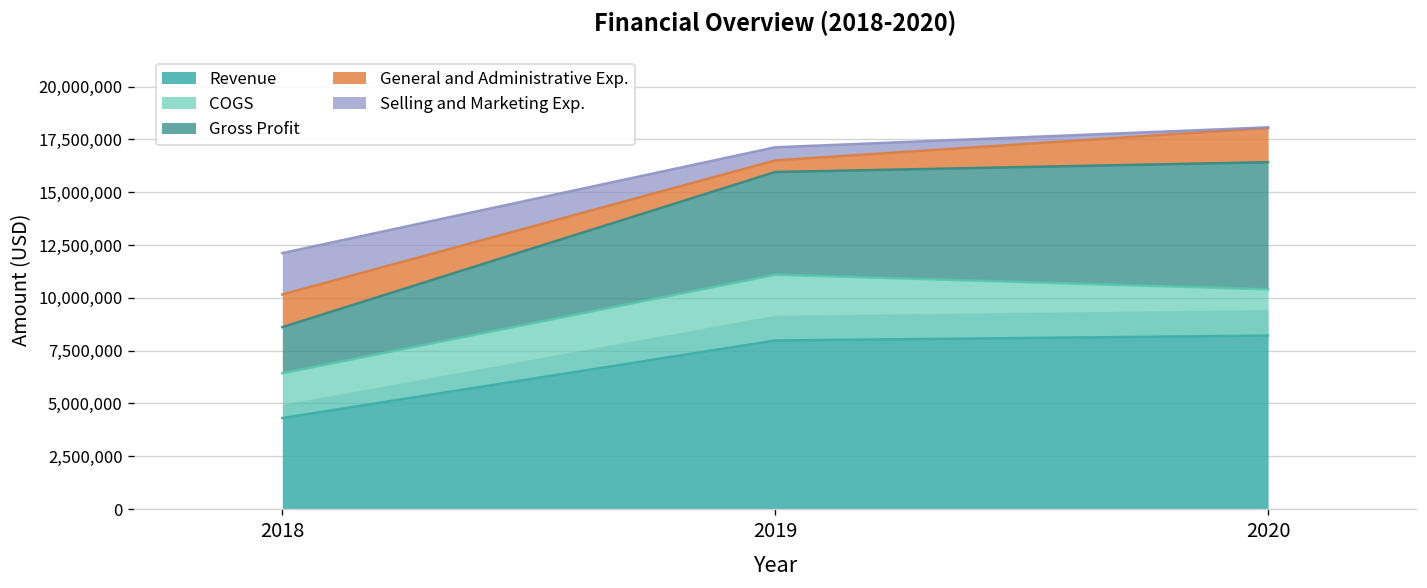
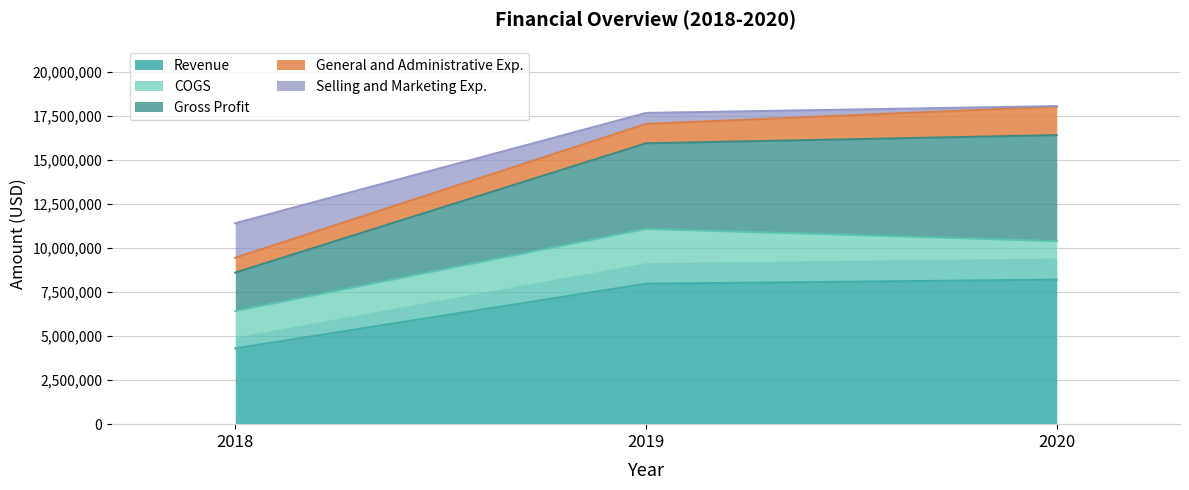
General and Administrative Exp., 2018: 1,500,000 -> 800,000
General and Administrative Exp., 2019: 500,000 -> 1,100,000
